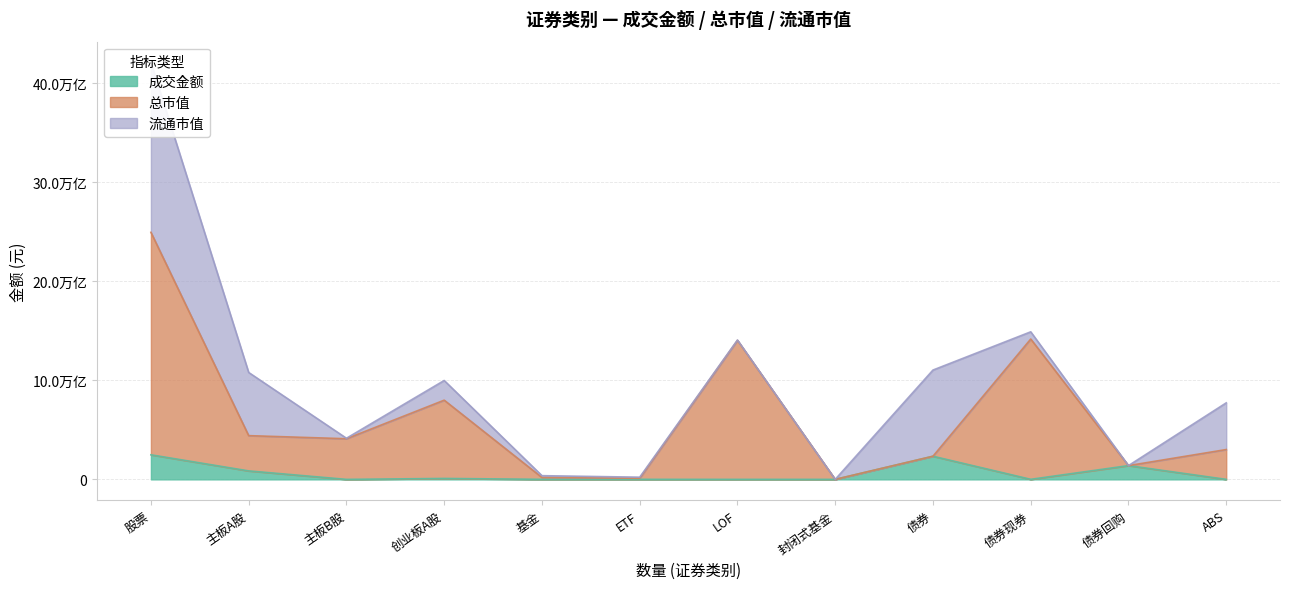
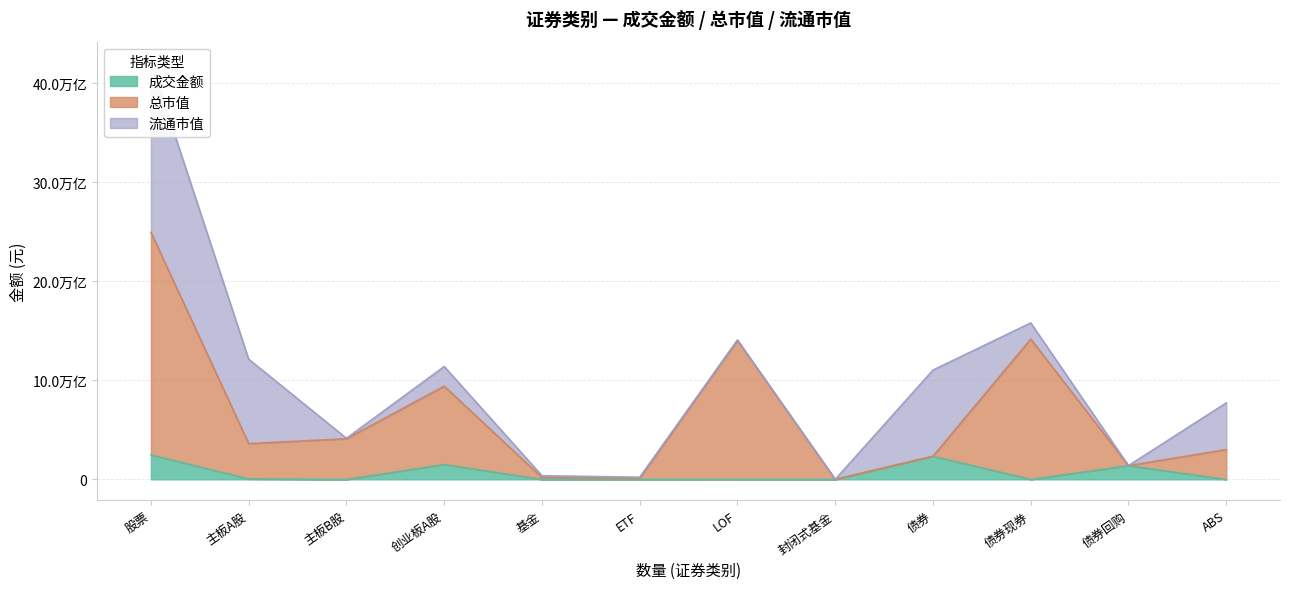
成交金额, 主板A股: 1万亿 -> 0万亿
流通市值, 主板A股: 6万亿 -> 9万亿
成交金额, 创业板A股: 0万亿 -> 2万亿
流通市值, 债券现券: 1万亿 -> 2万亿
